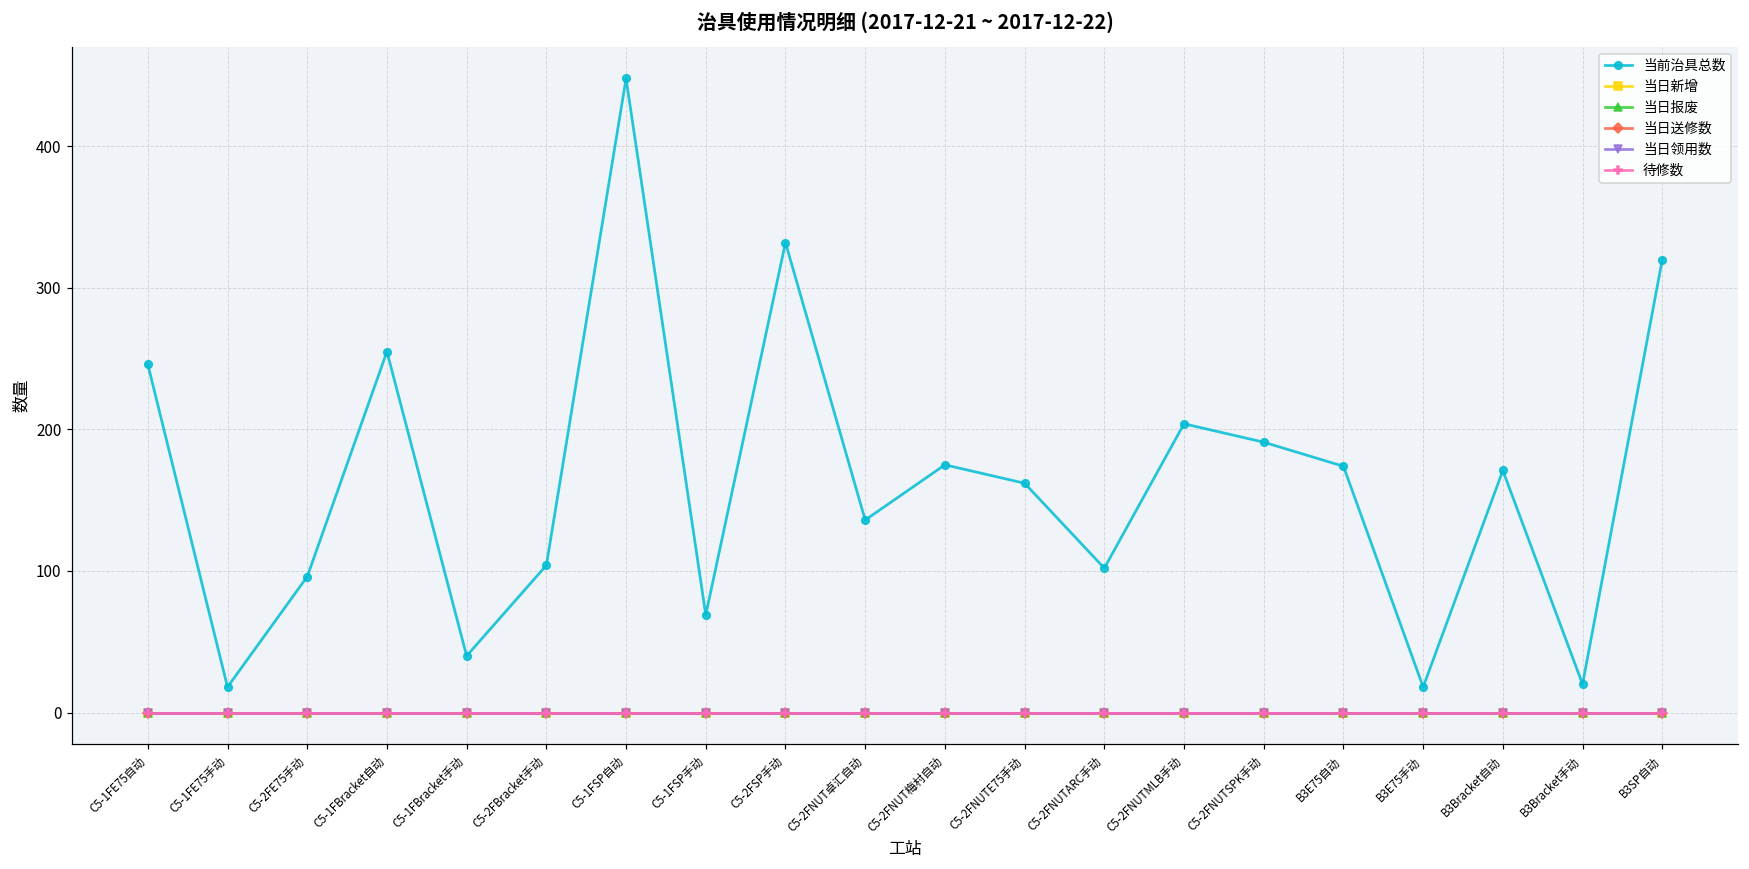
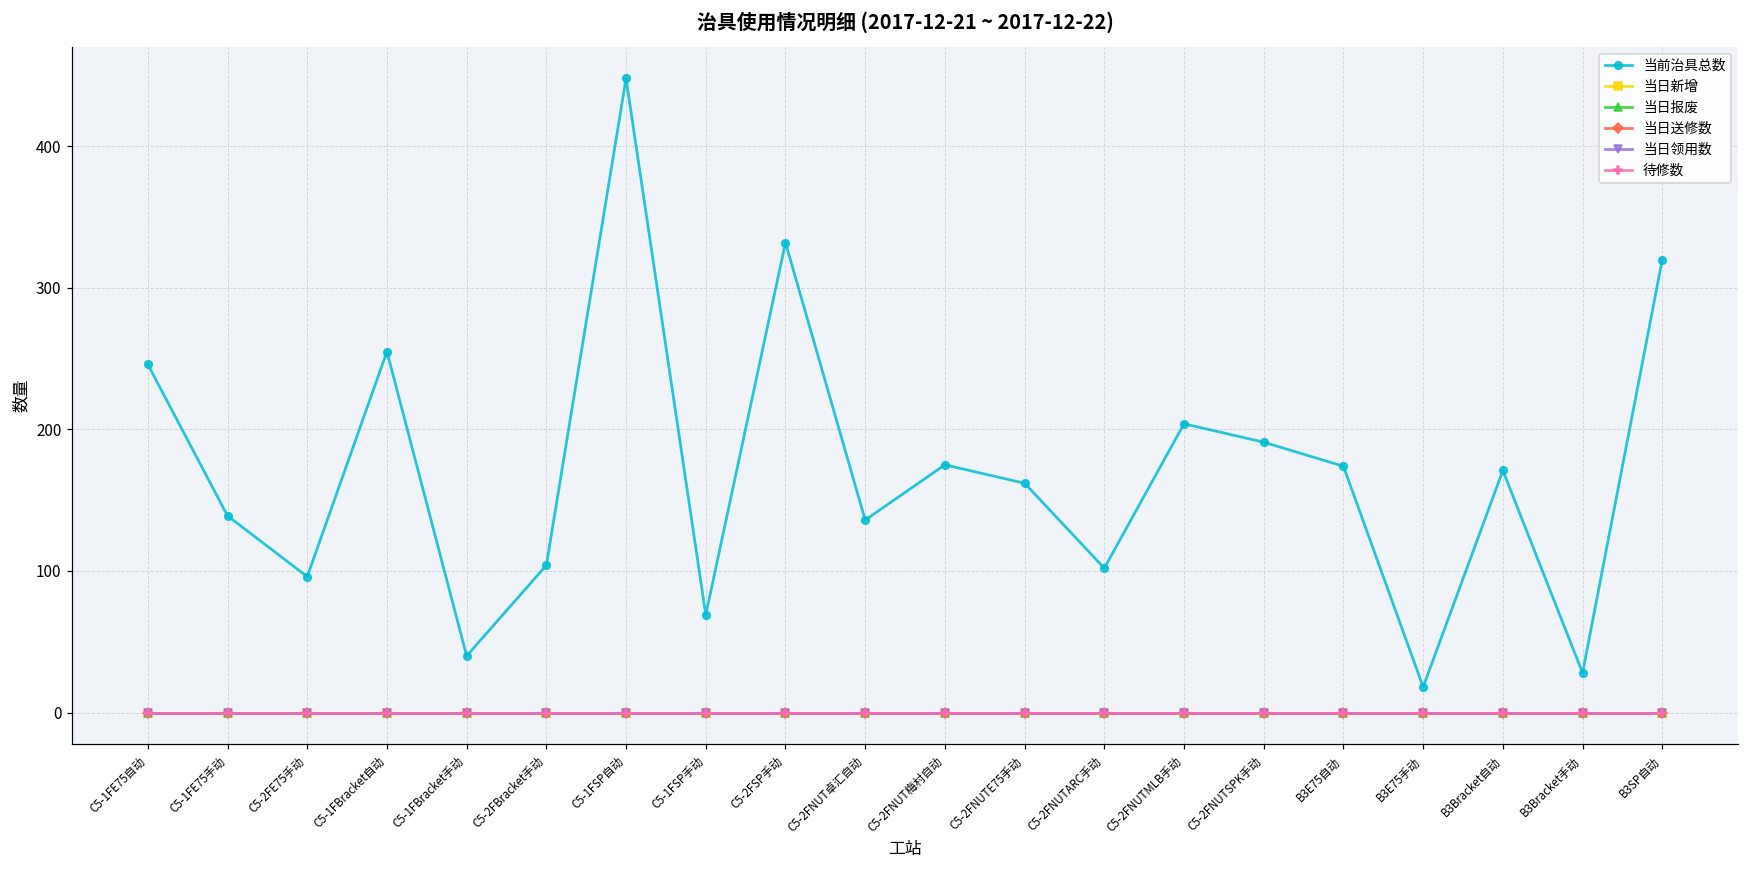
当前治具总数, C5-1FE75手动: 18 -> 139
当前治具总数, B3Bracket手动: 20 -> 28
